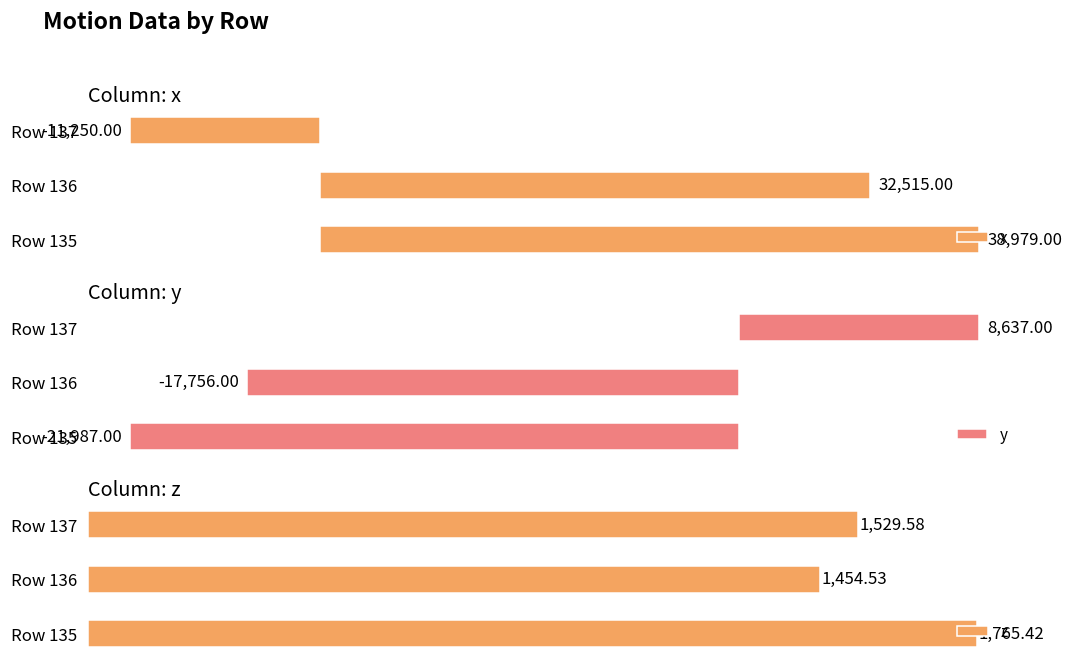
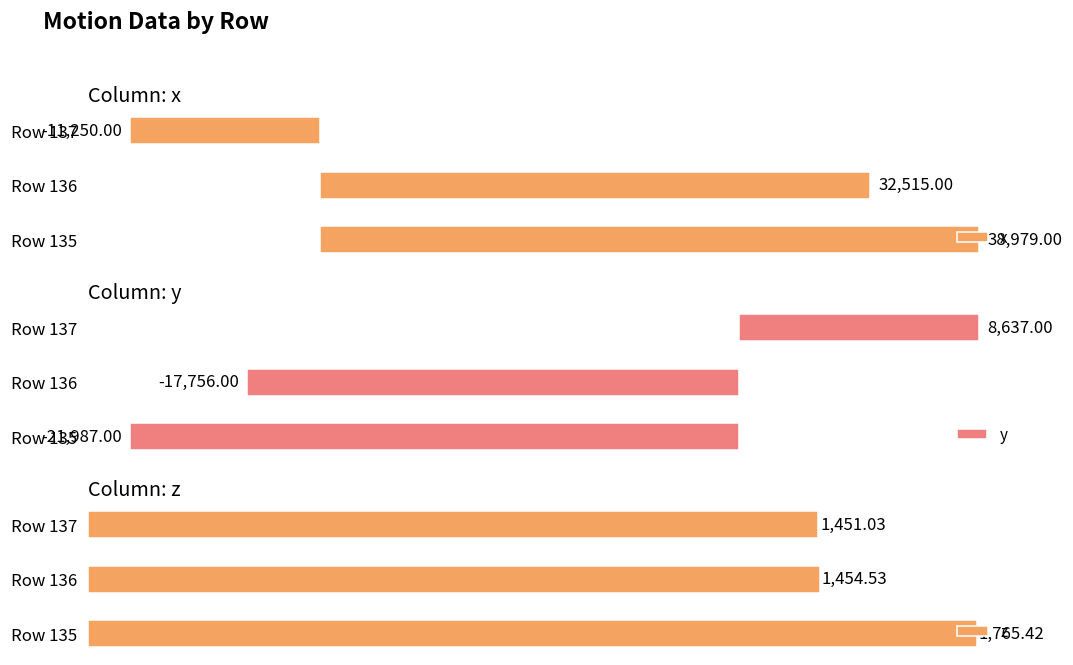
Column: z, Row 137: 1,529.58 -> 1,451.03
